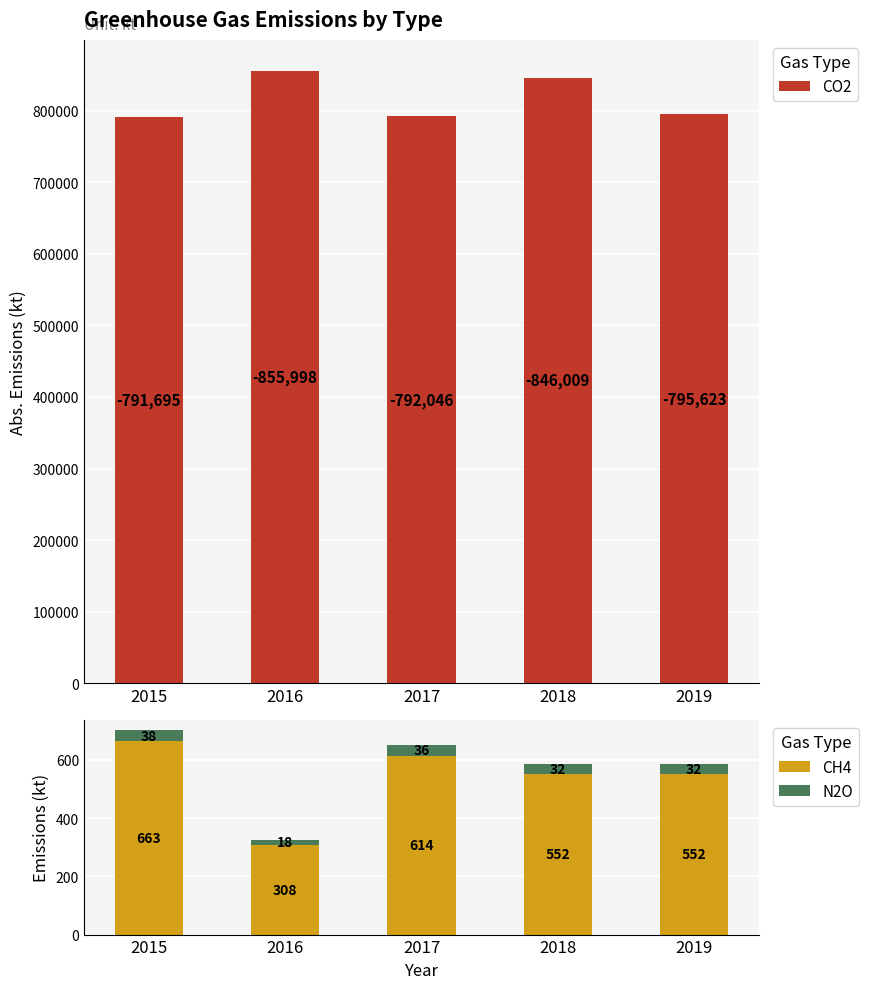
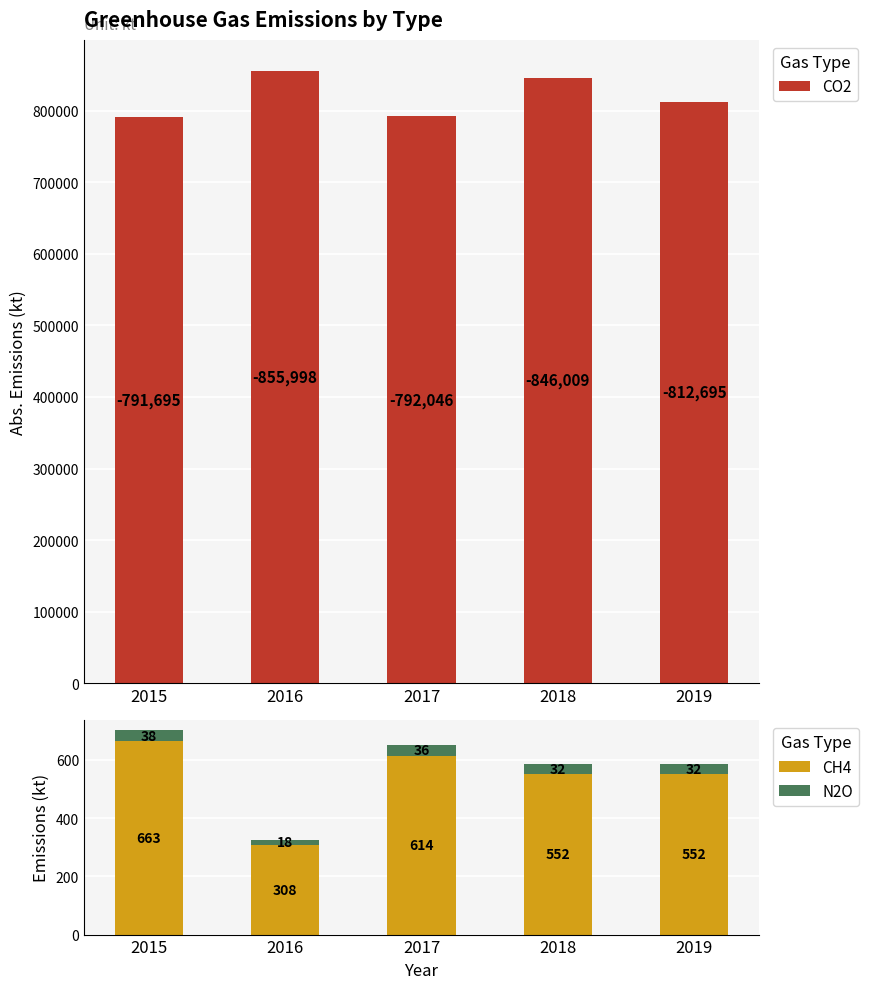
Greenhouse Gas Emissions by Type, 2019: -795,623 -> -812,695
